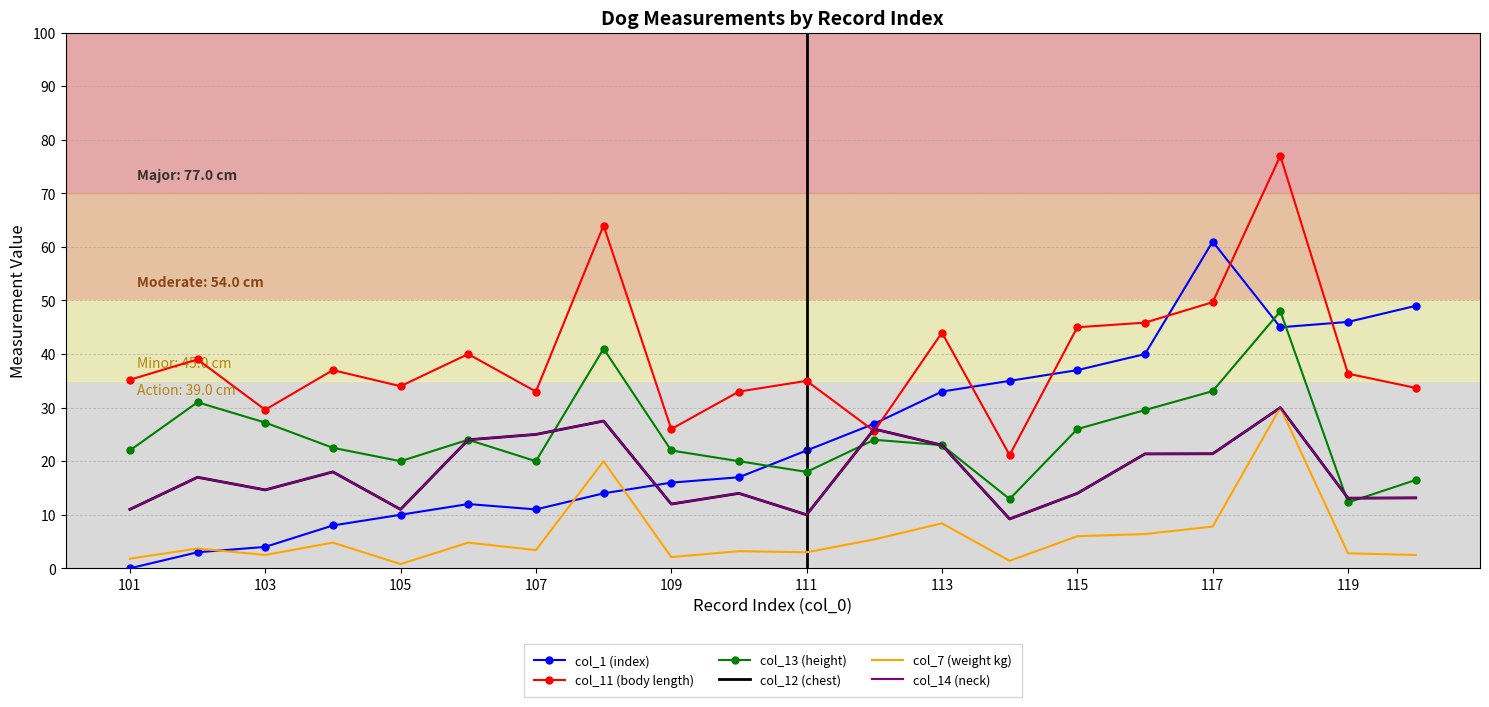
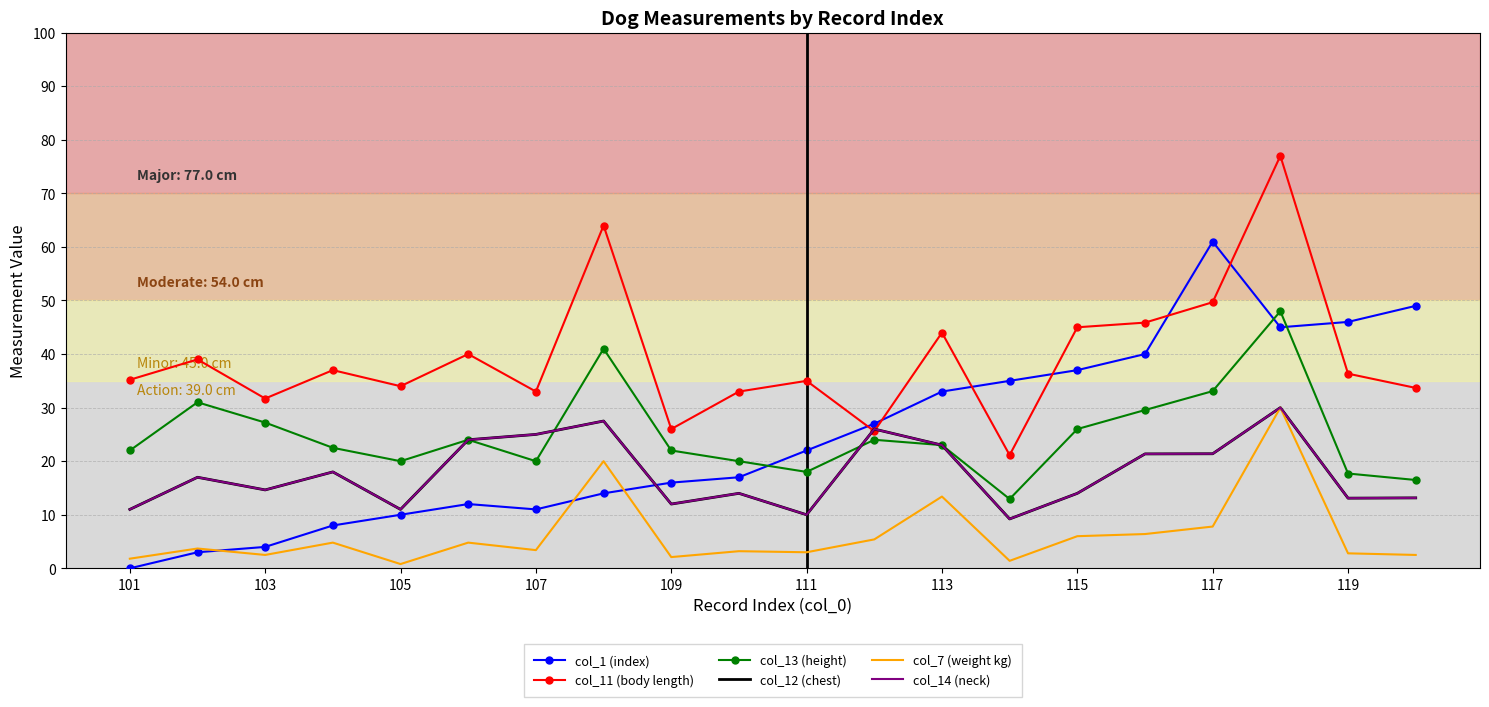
col_11 (body length), 103: 30 -> 32
col_7 (weight kg), 113: 8 -> 13
col_13 (height), 119: 12 -> 18
